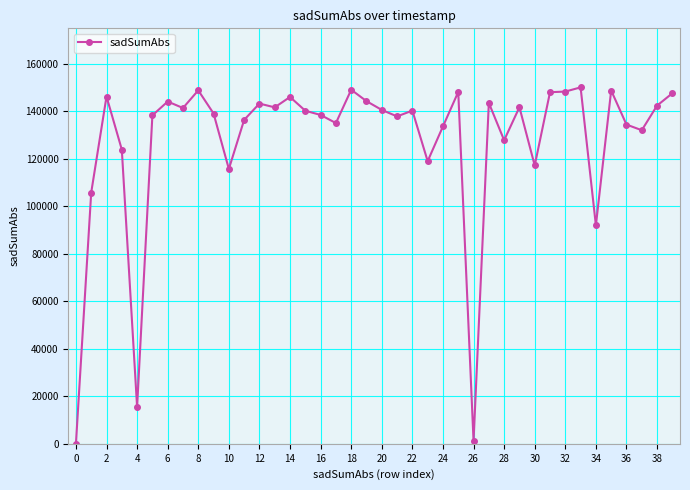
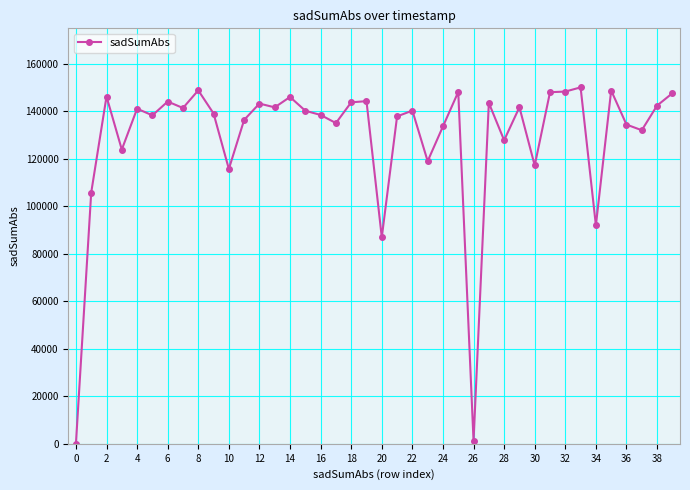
4: 16000 -> 141000
18: 149000 -> 144000
20: 141000 -> 87000
